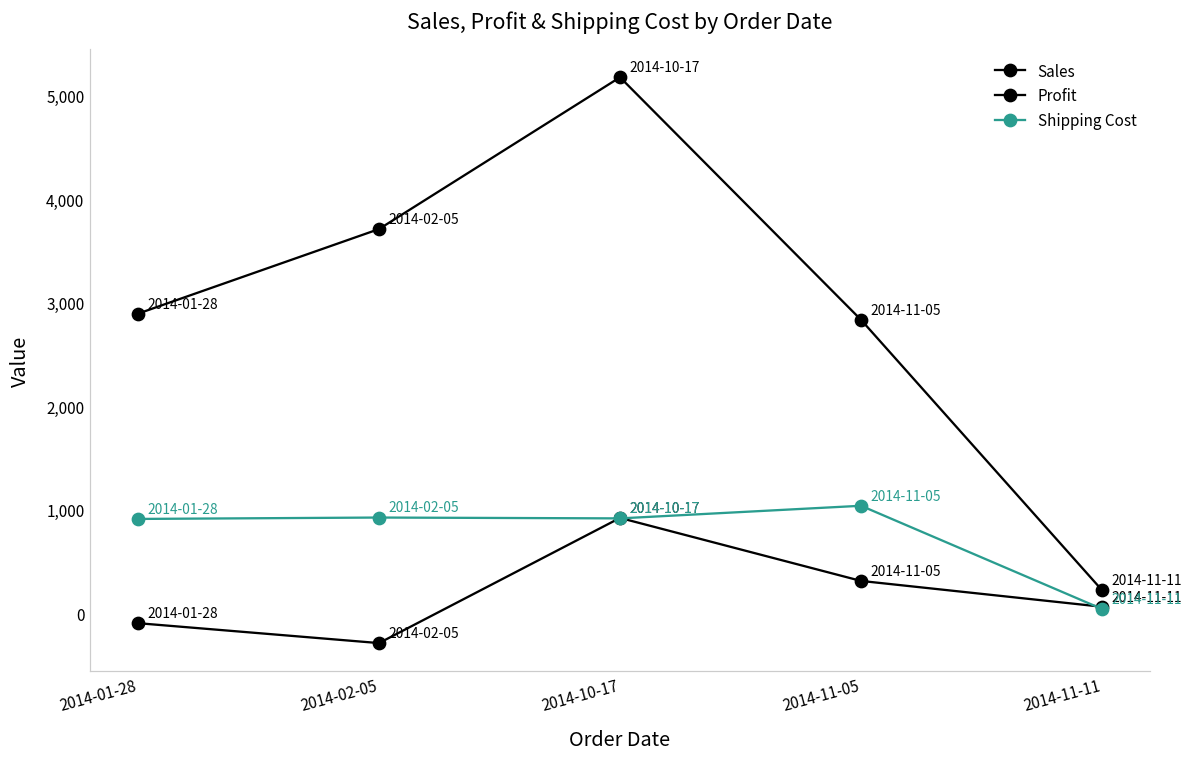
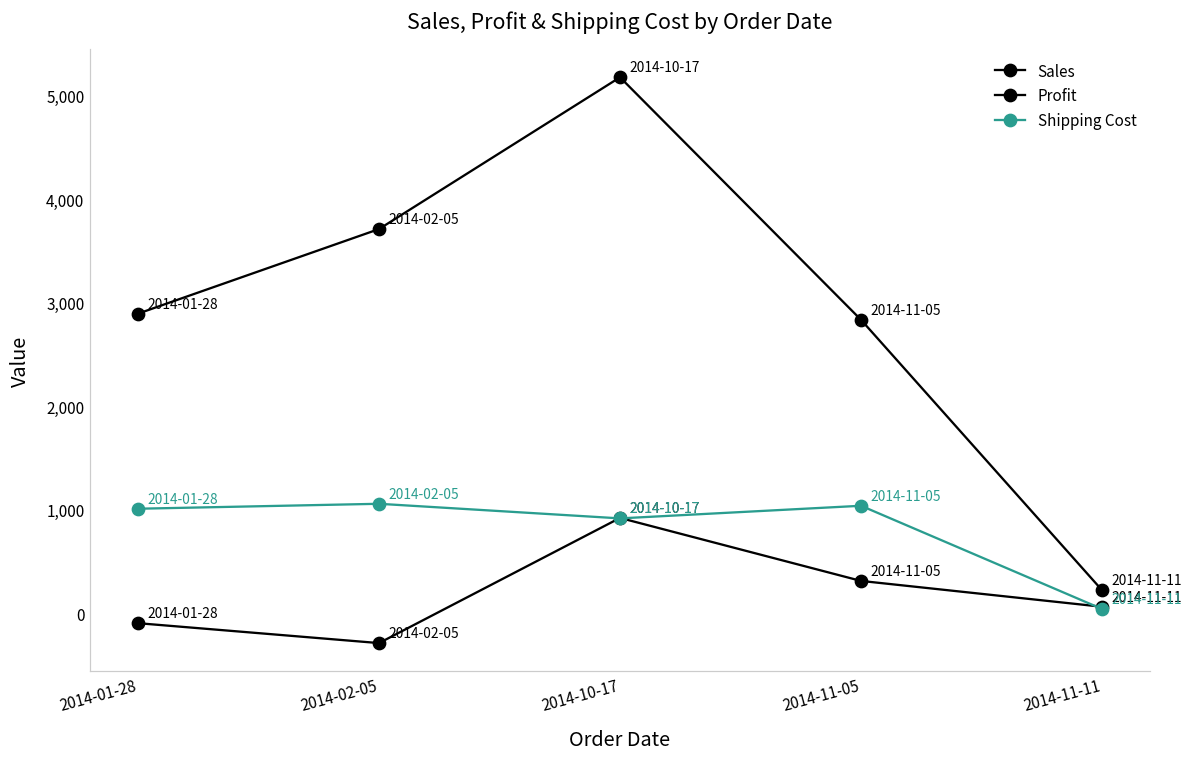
Shipping Cost, 2014-01-28: 900 -> 1,000
Shipping Cost, 2014-02-05: 900 -> 1,100
